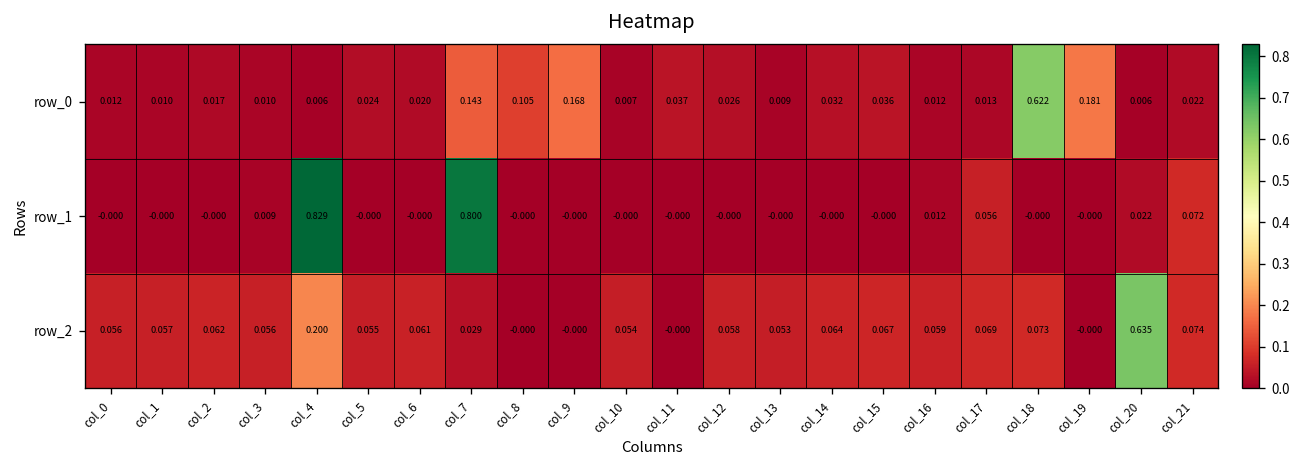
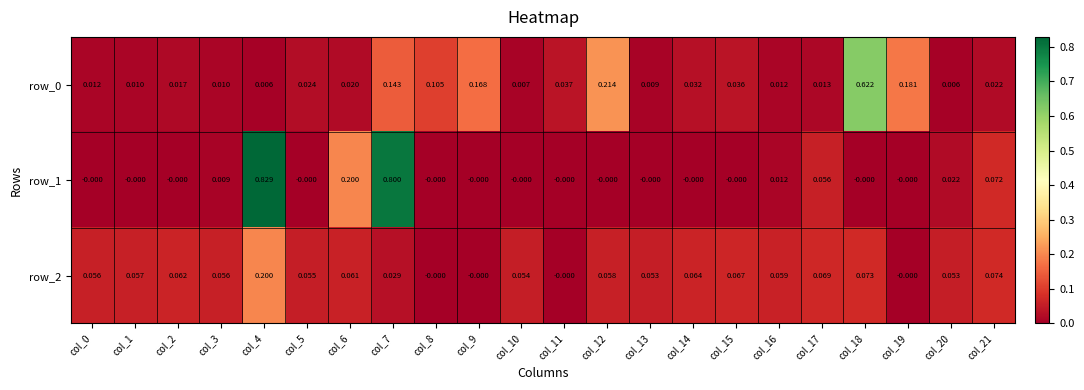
row_0, col_12: 0.026 -> 0.214
row_1, col_6: -0.000 -> 0.200
row_2, col_20: 0.635 -> 0.053
